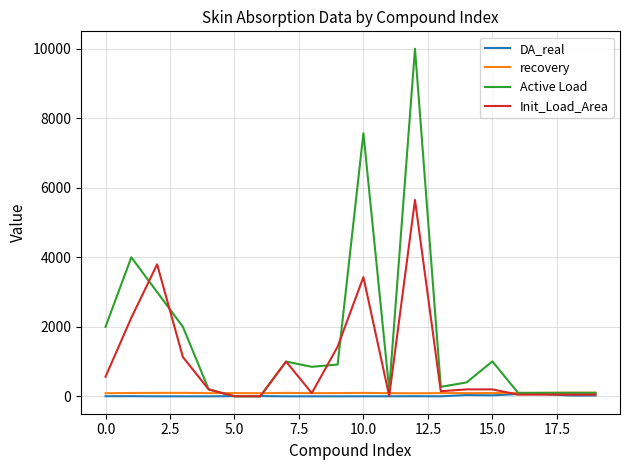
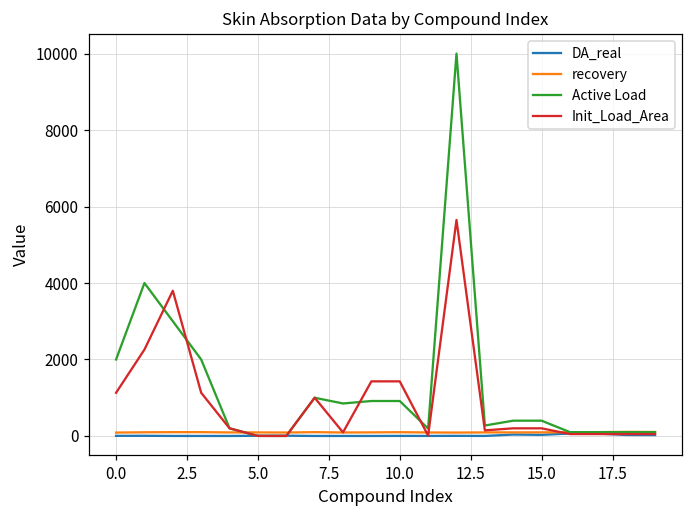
Init_Load_Area, 0.0: 600 -> 1100
Active Load, 10.0: 7600 -> 900
Init_Load_Area, 10.0: 3400 -> 1400
Active Load, 15.0: 1000 -> 400
